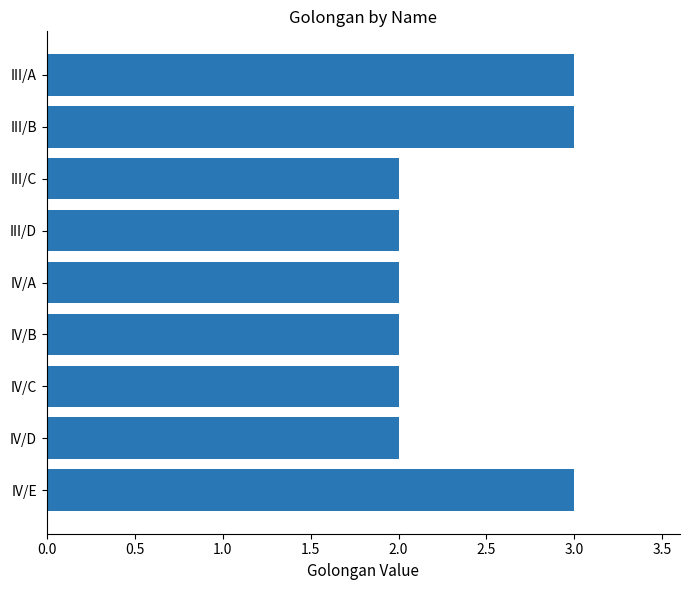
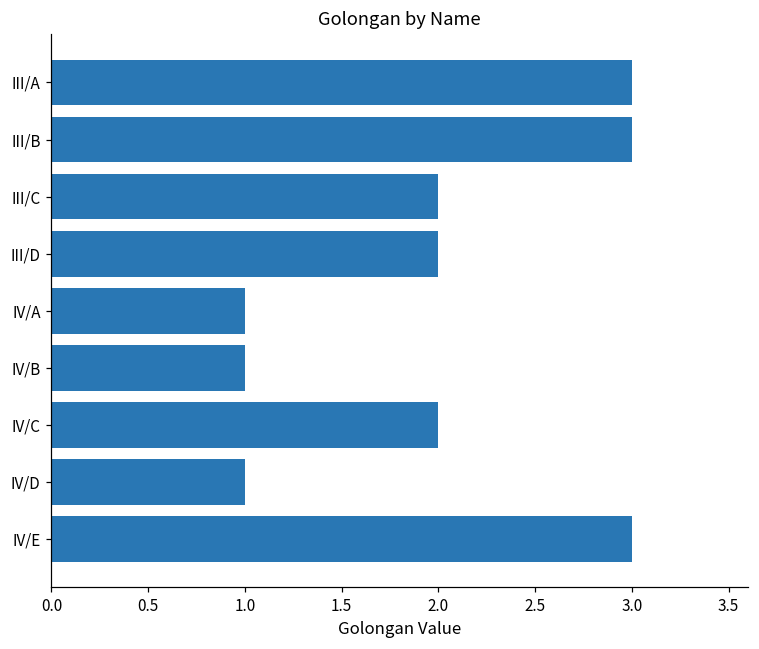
IV/A: 2 -> 1
IV/B: 2 -> 1
IV/D: 2 -> 1
